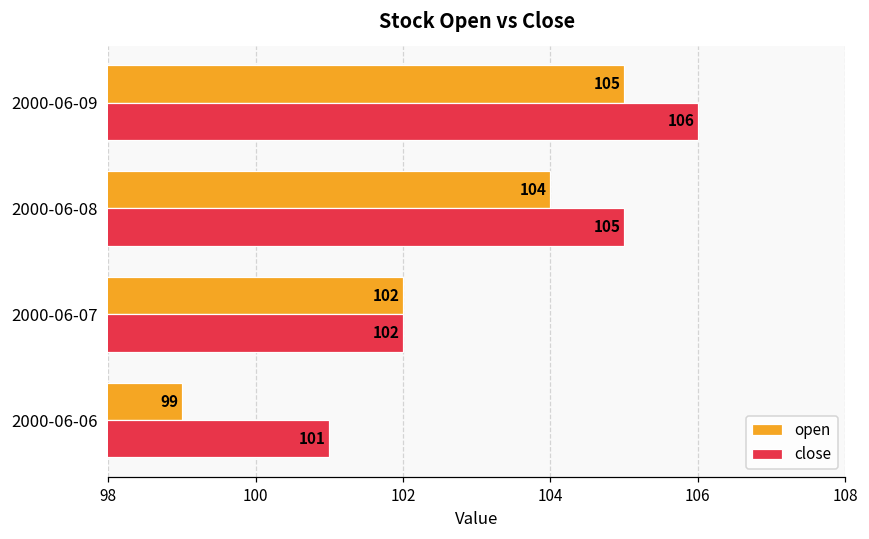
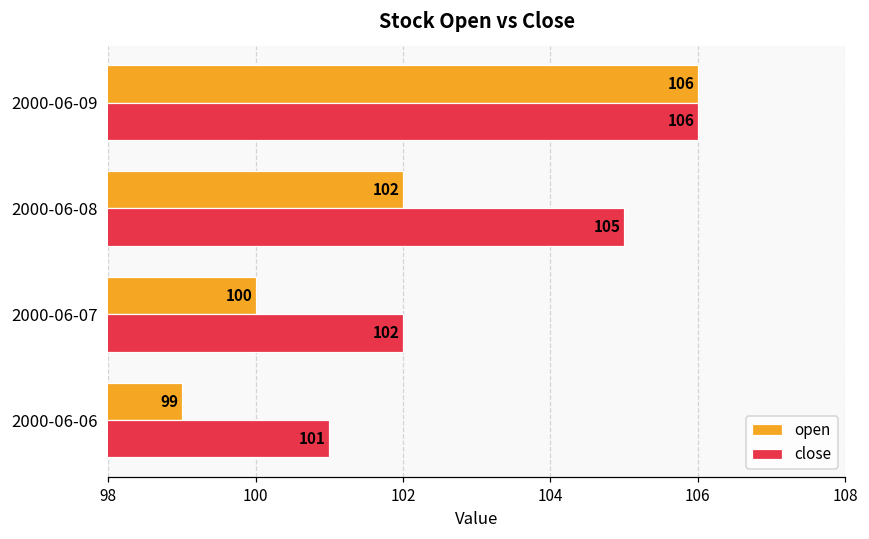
open, 2000-06-09: 105 -> 106
open, 2000-06-08: 104 -> 102
open, 2000-06-07: 102 -> 100
